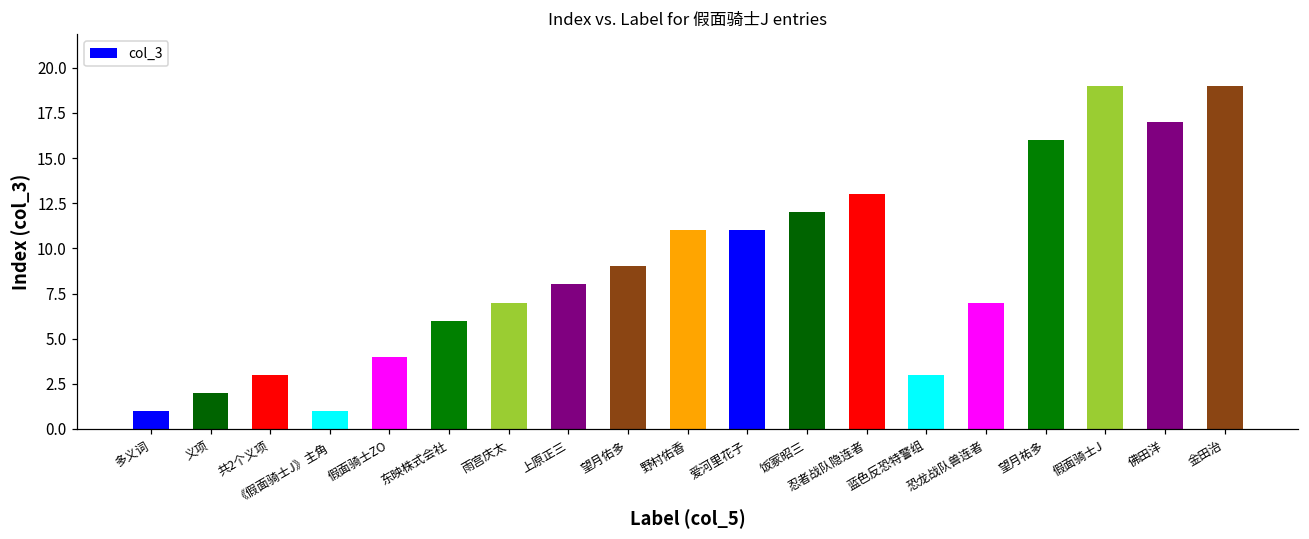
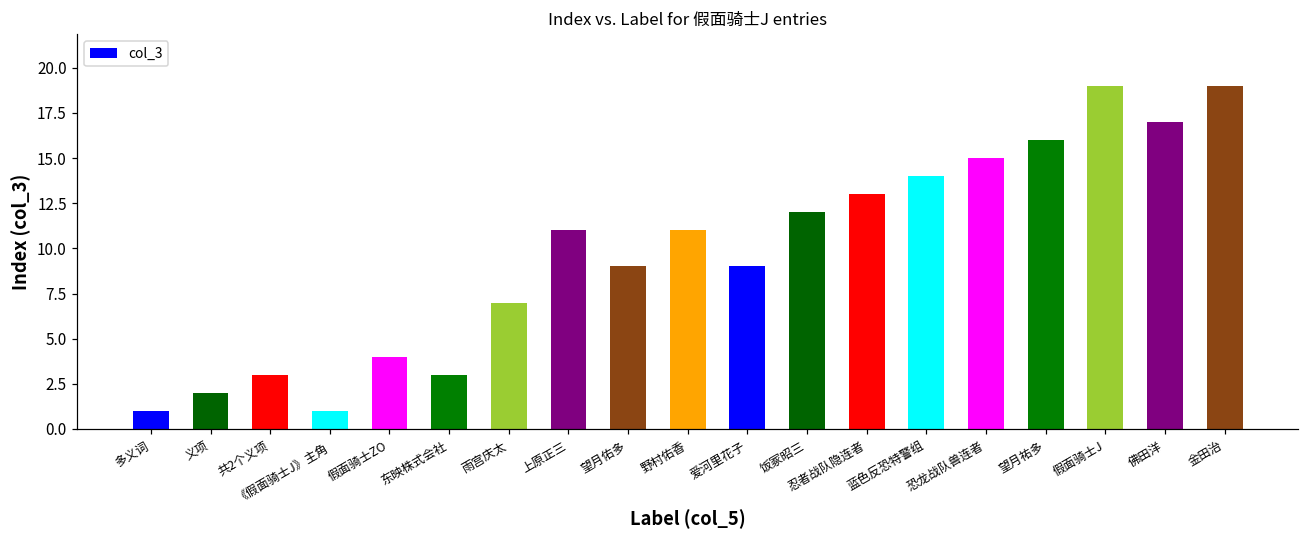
东映株式会社: 6 -> 3
上原正三: 8 -> 11
爱河里花子: 11 -> 9
蓝色反恐特警组: 3 -> 14
恐龙战队兽连者: 7 -> 15
